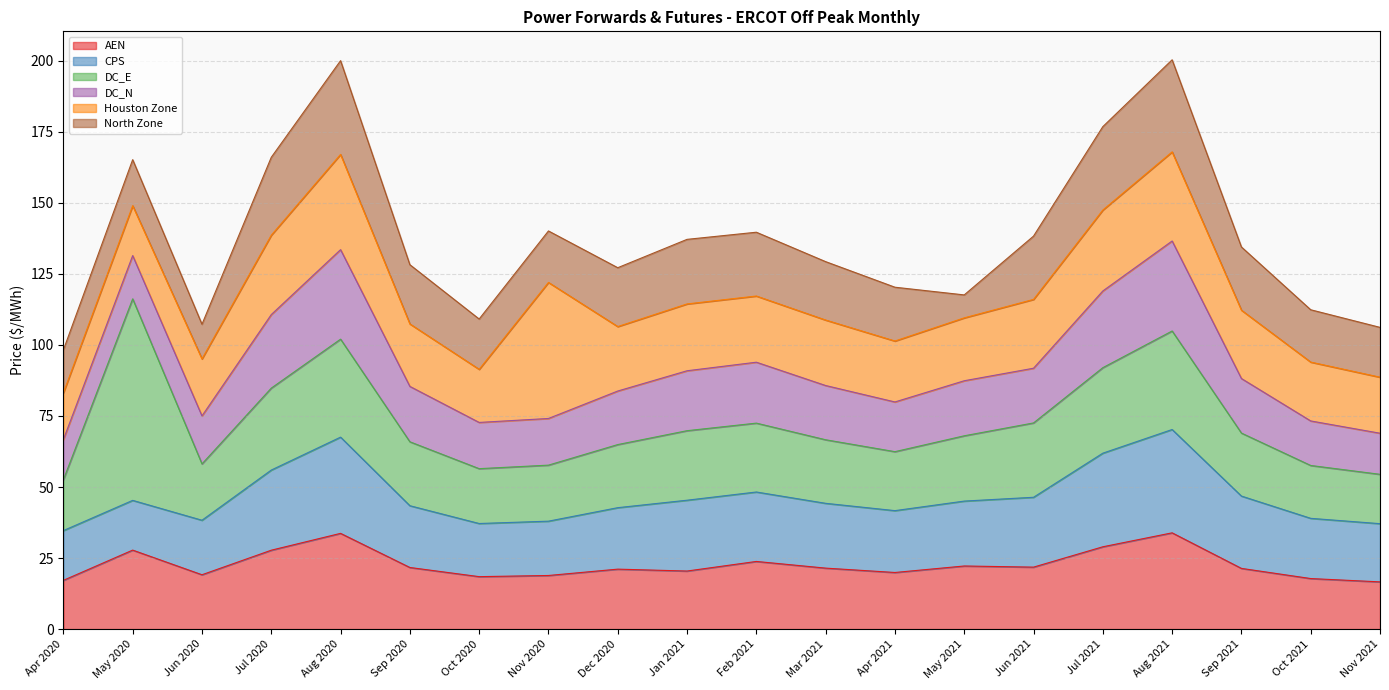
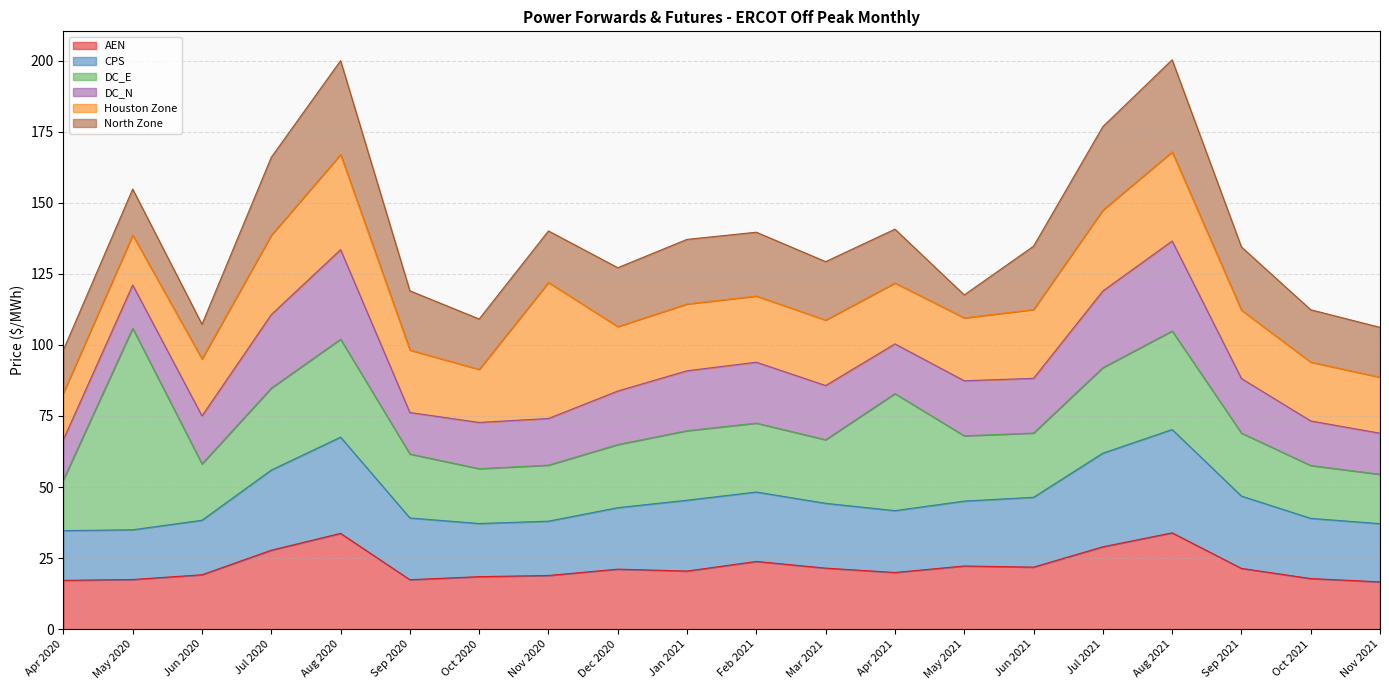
AEN, May 2020: 28 -> 17
AEN, Sep 2020: 22 -> 17
DC_N, Sep 2020: 19 -> 15
DC_E, Apr 2021: 21 -> 41
DC_E, Jun 2021: 26 -> 23
